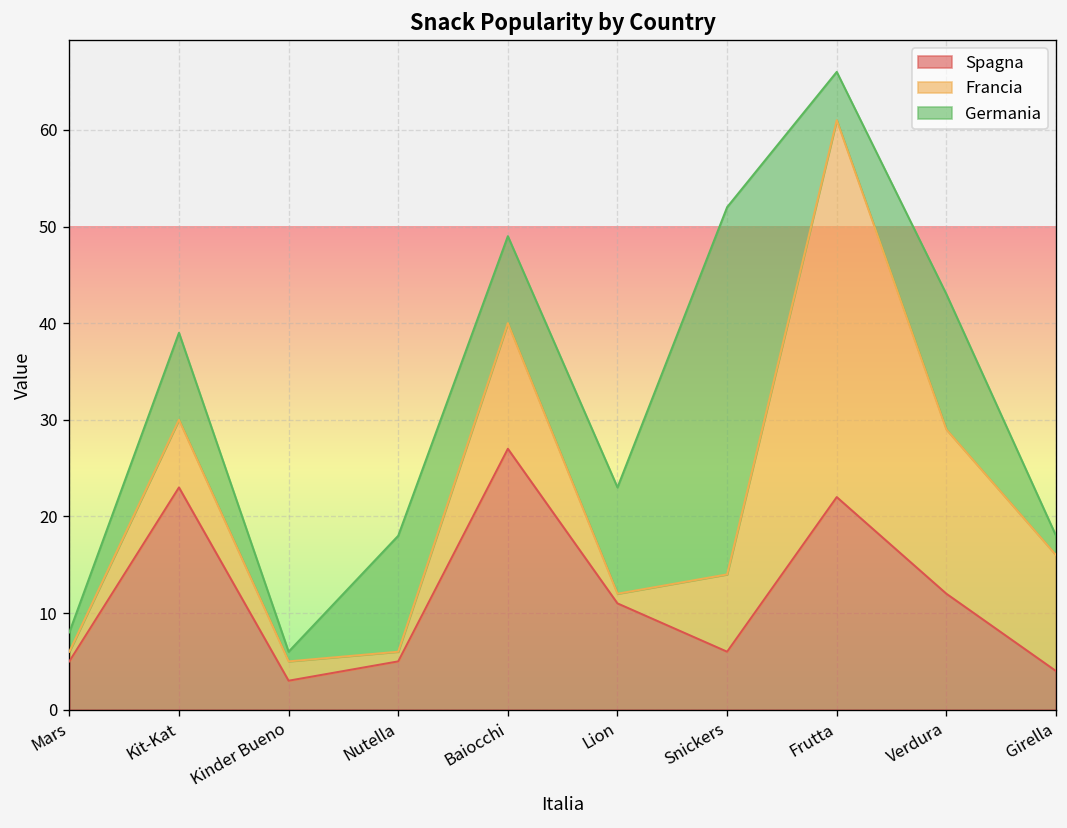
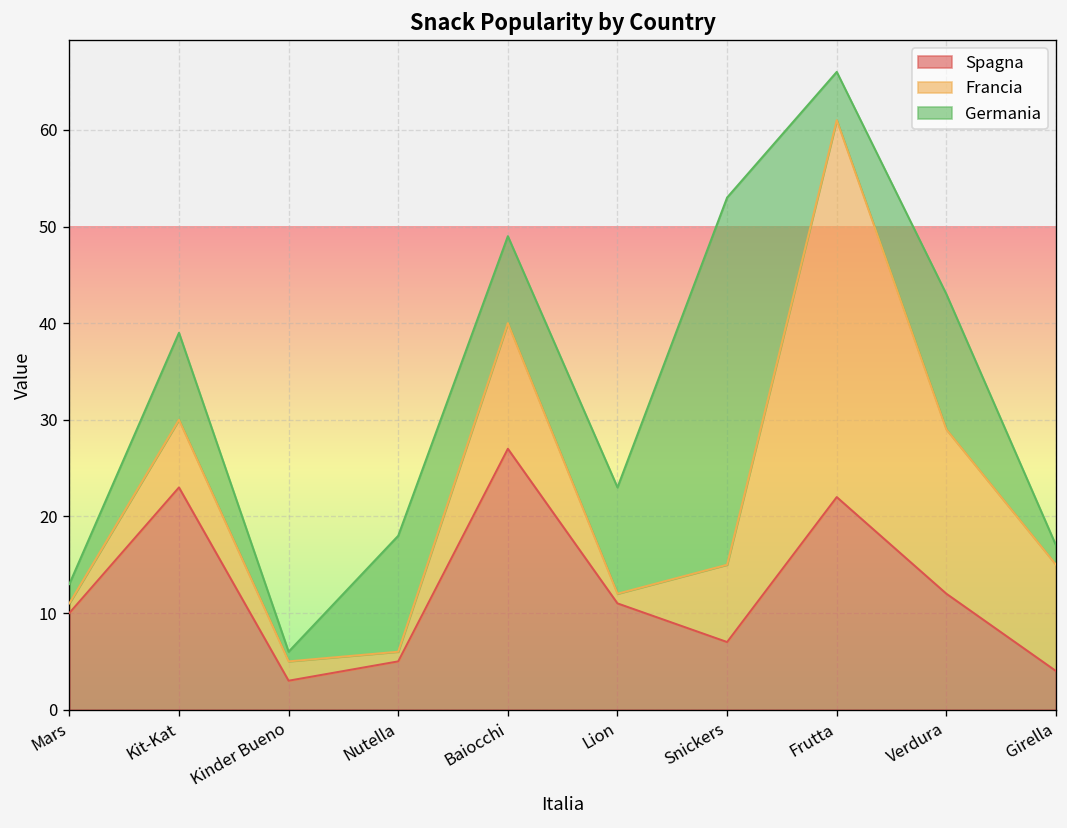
Spagna, Mars: 5 -> 10
Spagna, Snickers: 6 -> 7
Francia, Girella: 12 -> 11
